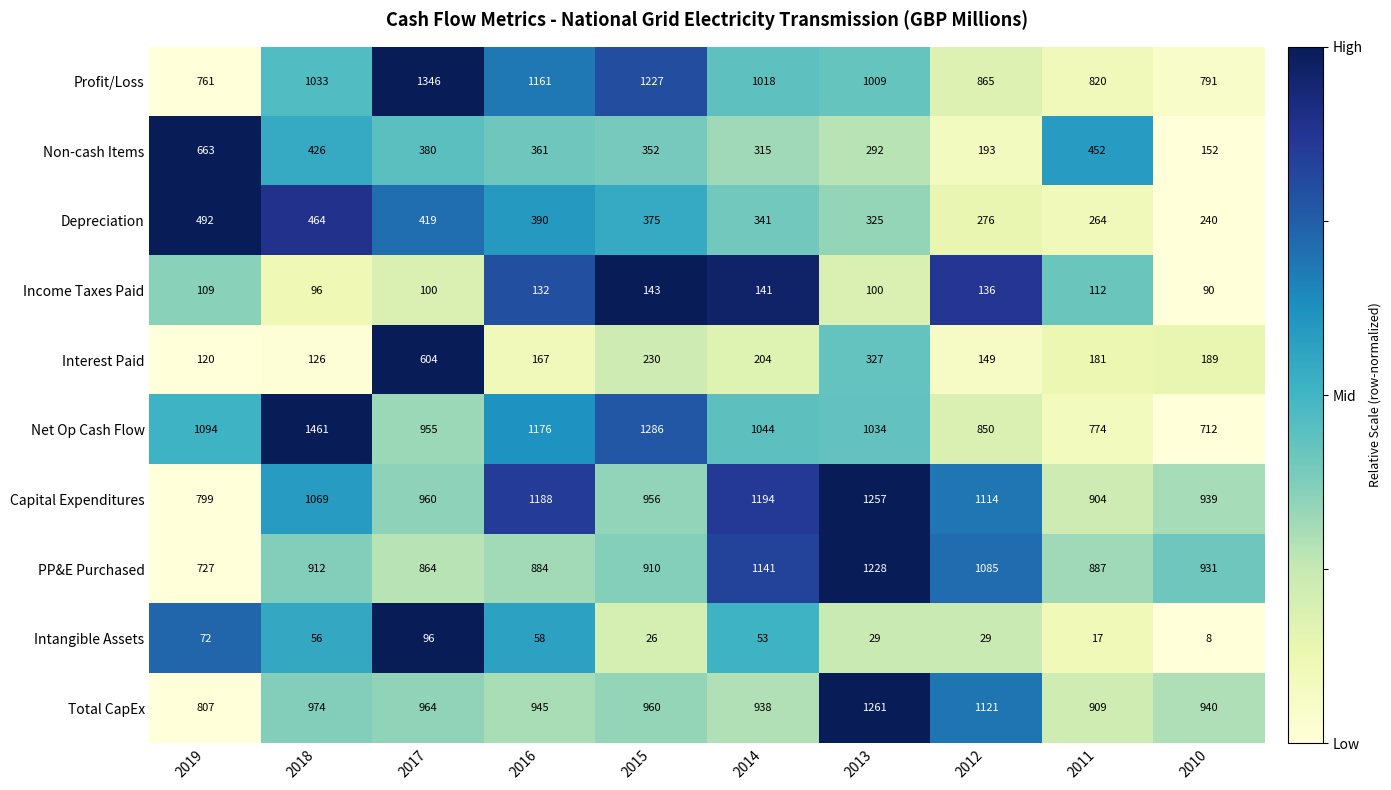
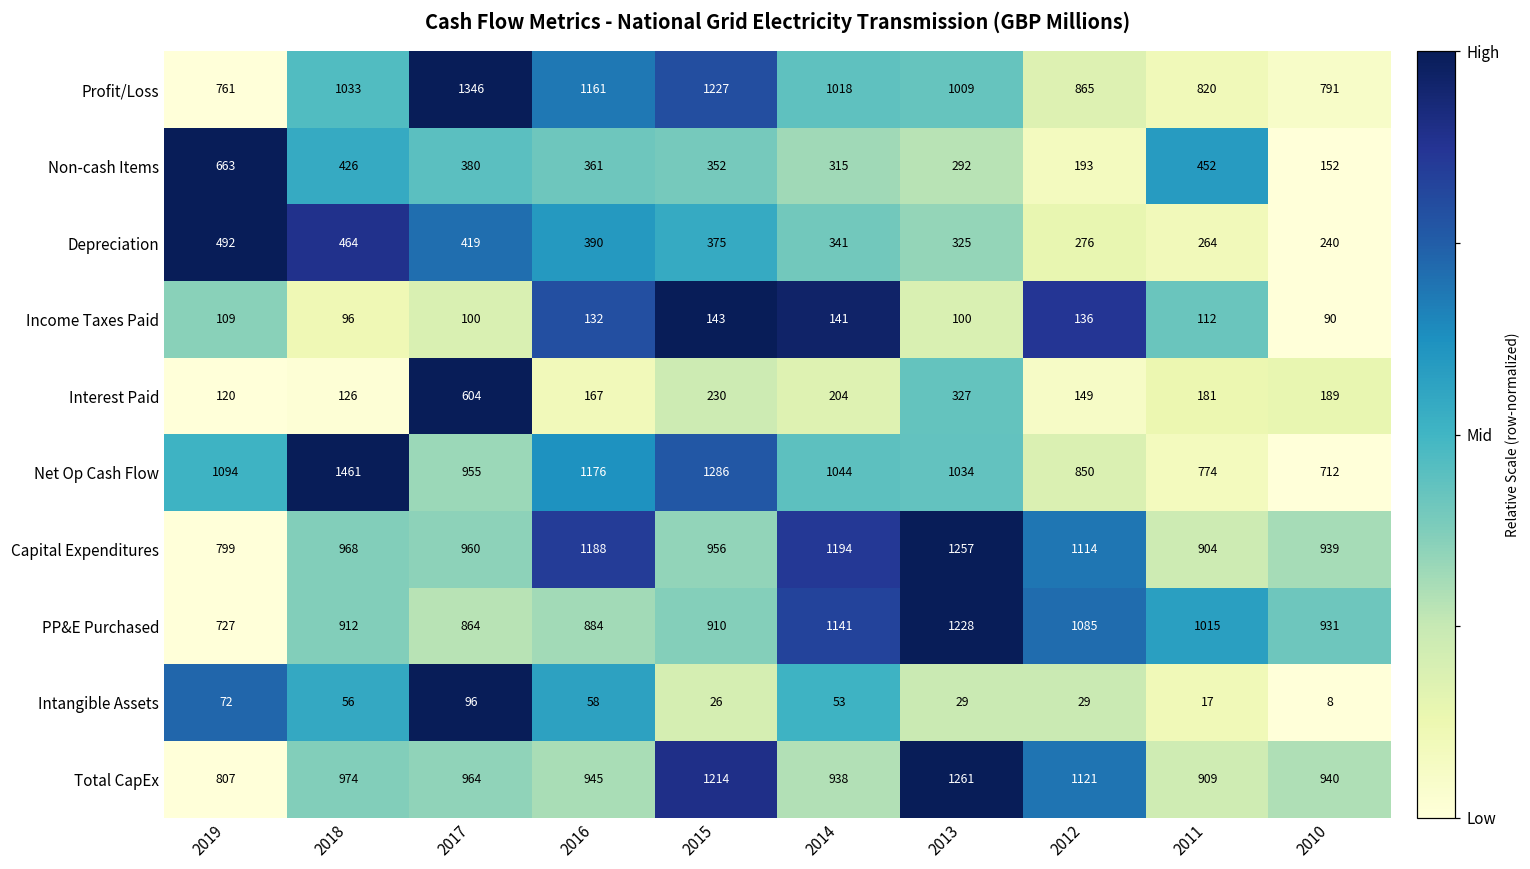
Capital Expenditures, 2018: 1069 -> 968
PP&E Purchased, 2011: 887 -> 1015
Total CapEx, 2015: 960 -> 1214
